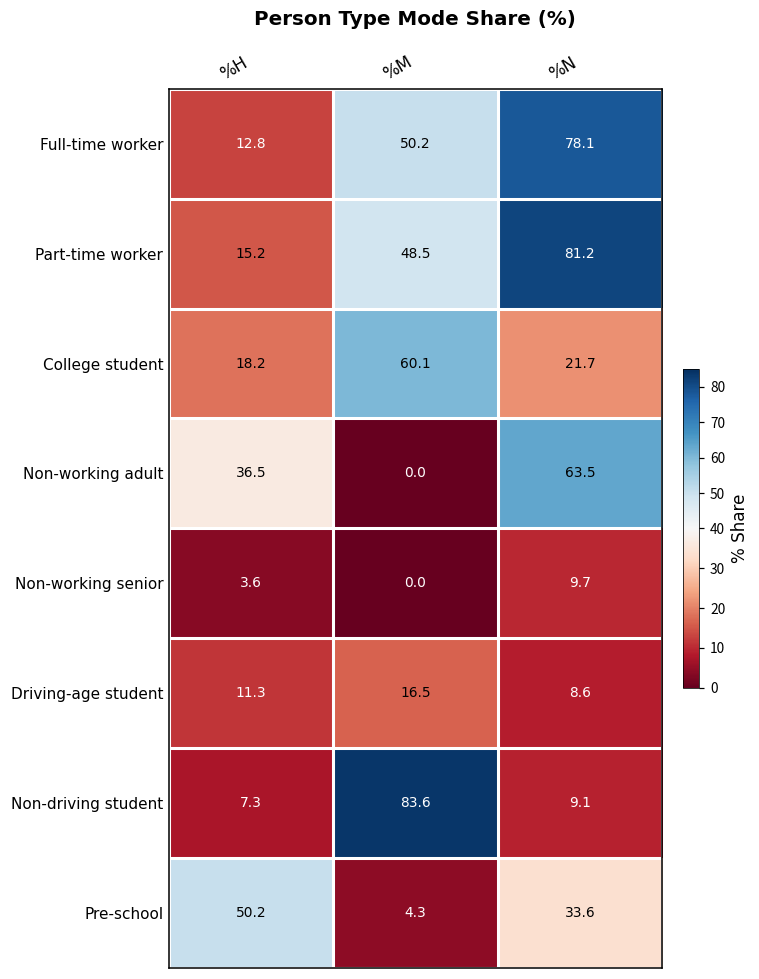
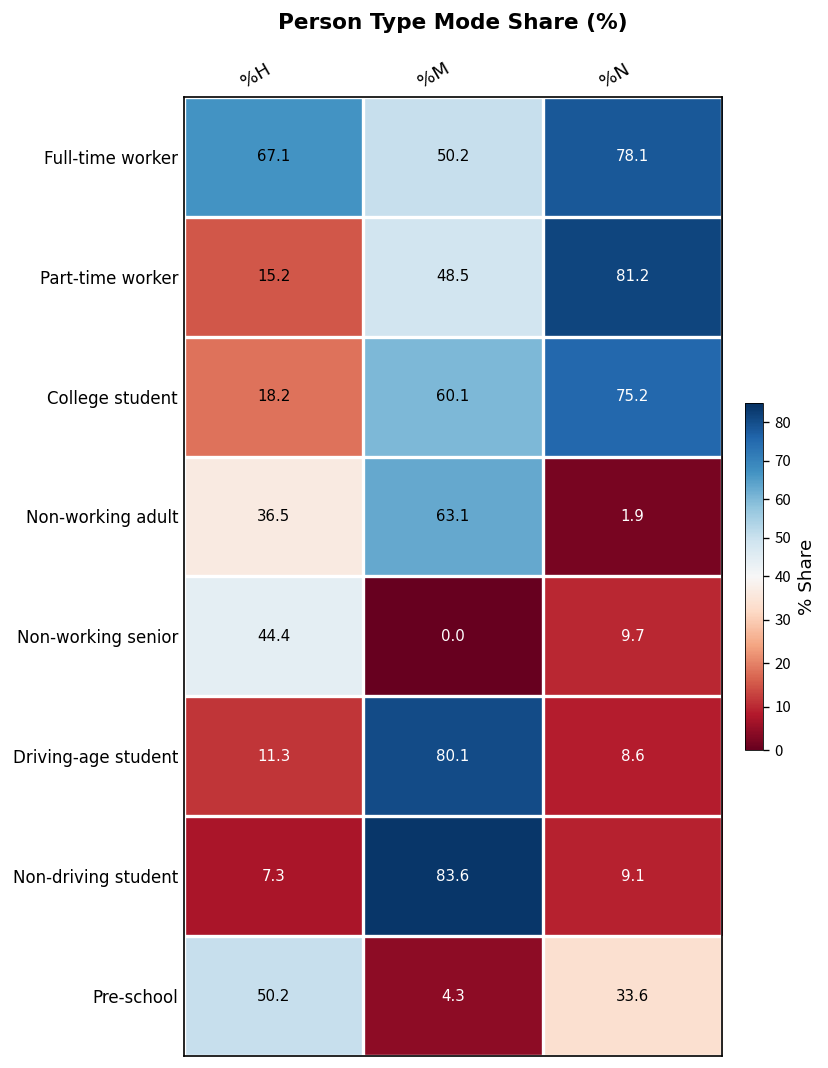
Full-time worker, %H: 12.8 -> 67.1
College student, %N: 21.7 -> 75.2
Non-working adult, %M: 0.0 -> 63.1
Non-working adult, %N: 63.5 -> 1.9
Non-working senior, %H: 3.6 -> 44.4
Driving-age student, %M: 16.5 -> 80.1
